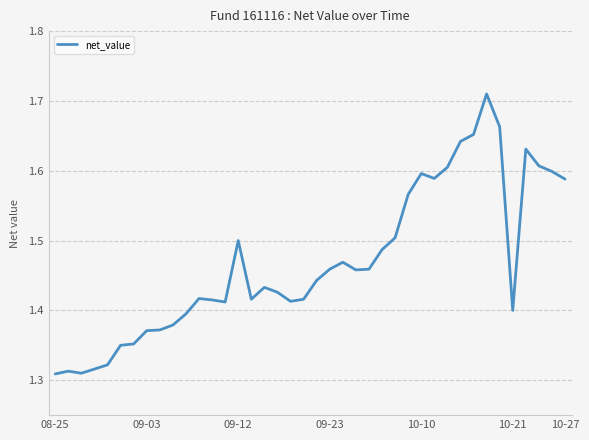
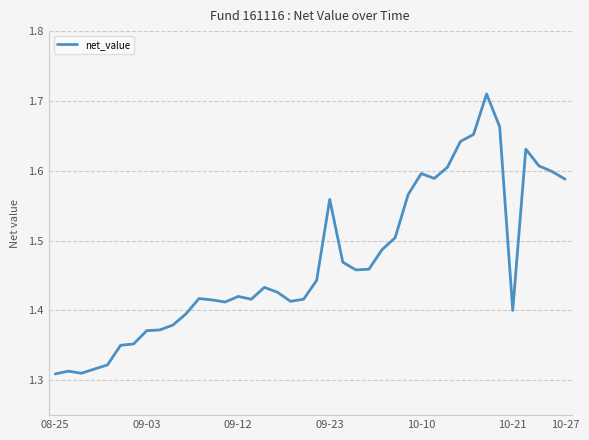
09-12: 1.50 -> 1.42
09-23: 1.46 -> 1.56
